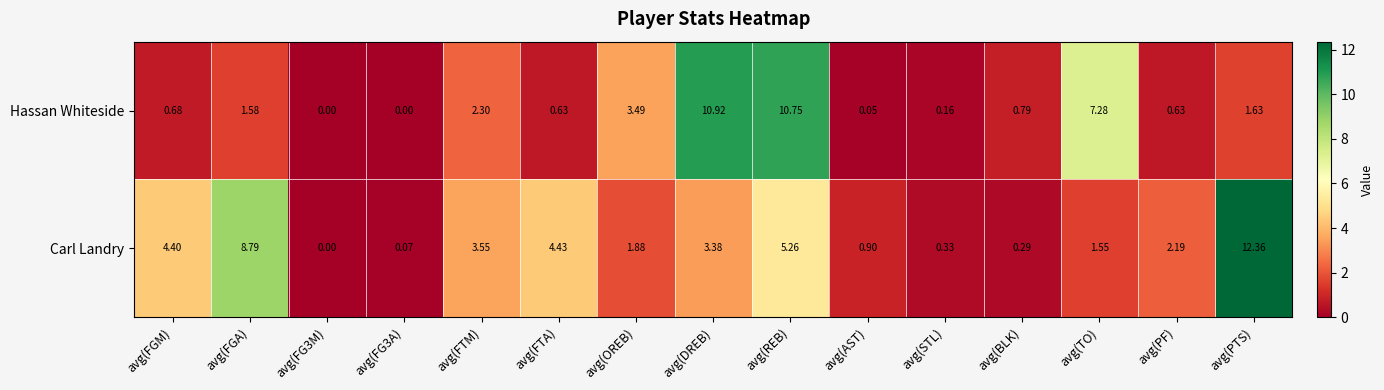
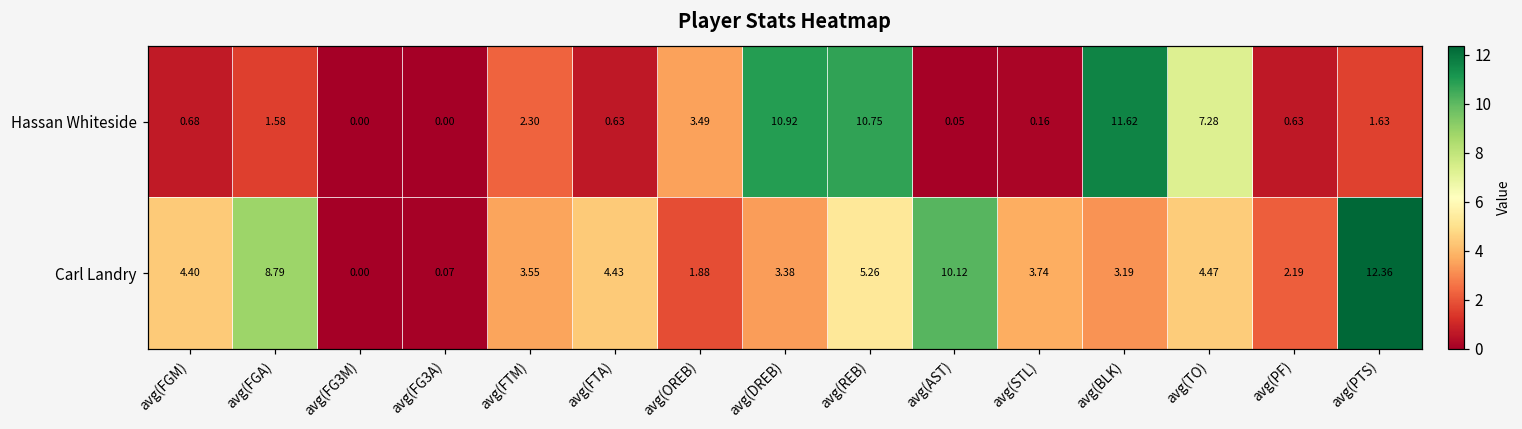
Hassan Whiteside, avg(BLK): 0.79 -> 11.62
Carl Landry, avg(AST): 0.90 -> 10.12
Carl Landry, avg(STL): 0.33 -> 3.74
Carl Landry, avg(BLK): 0.29 -> 3.19
Carl Landry, avg(TO): 1.55 -> 4.47
